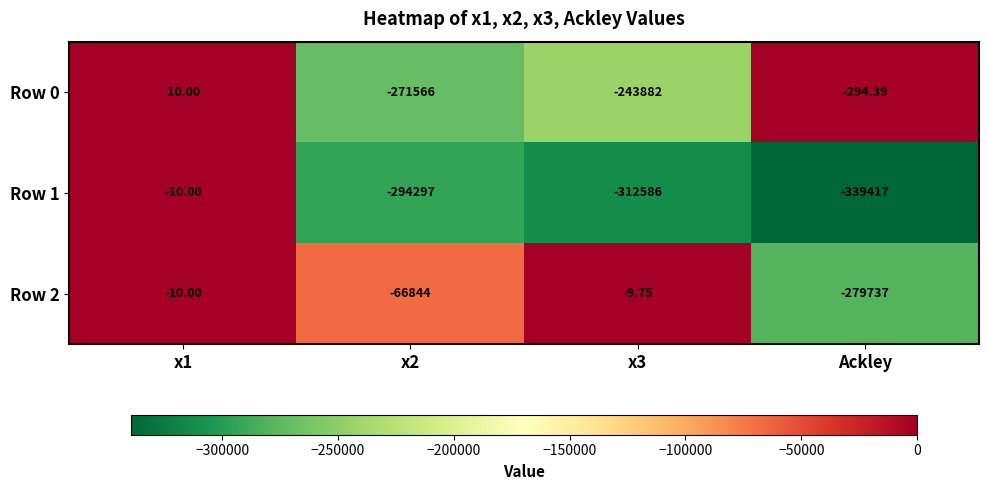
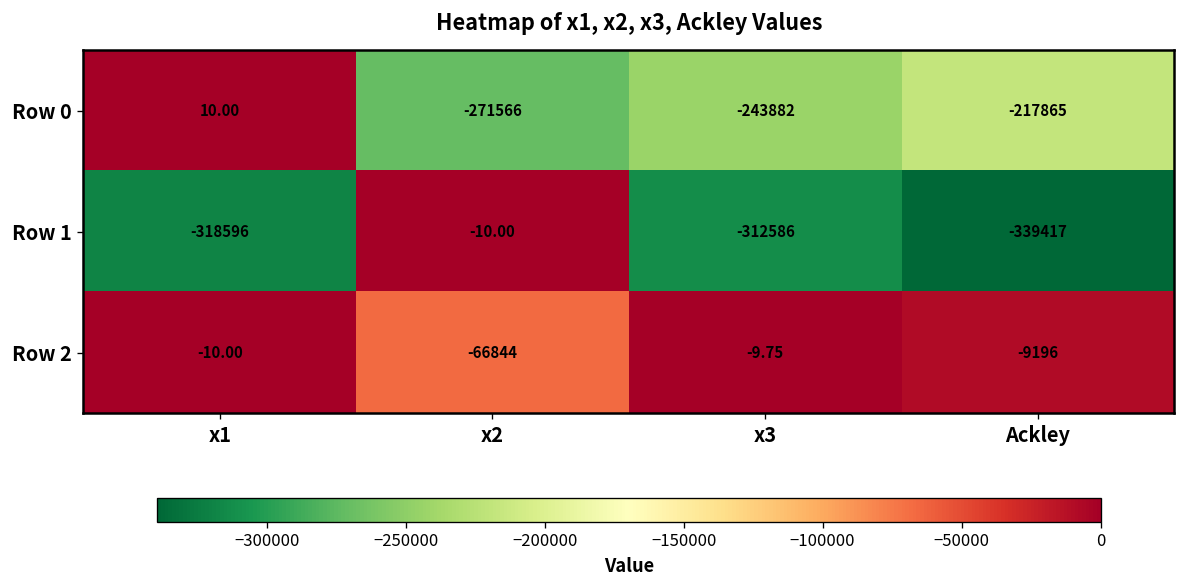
Row 0, Ackley: -294.39 -> -217865
Row 1, x1: -10.00 -> -318596
Row 1, x2: -294297 -> -10.00
Row 2, Ackley: -279737 -> -9196
